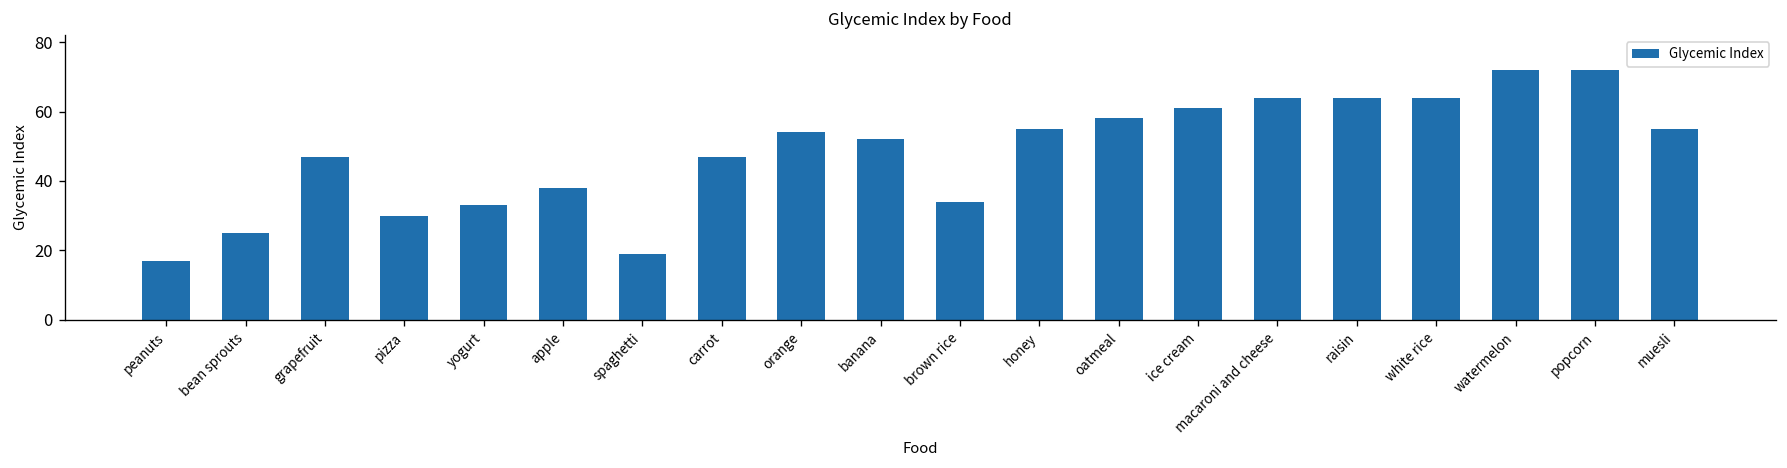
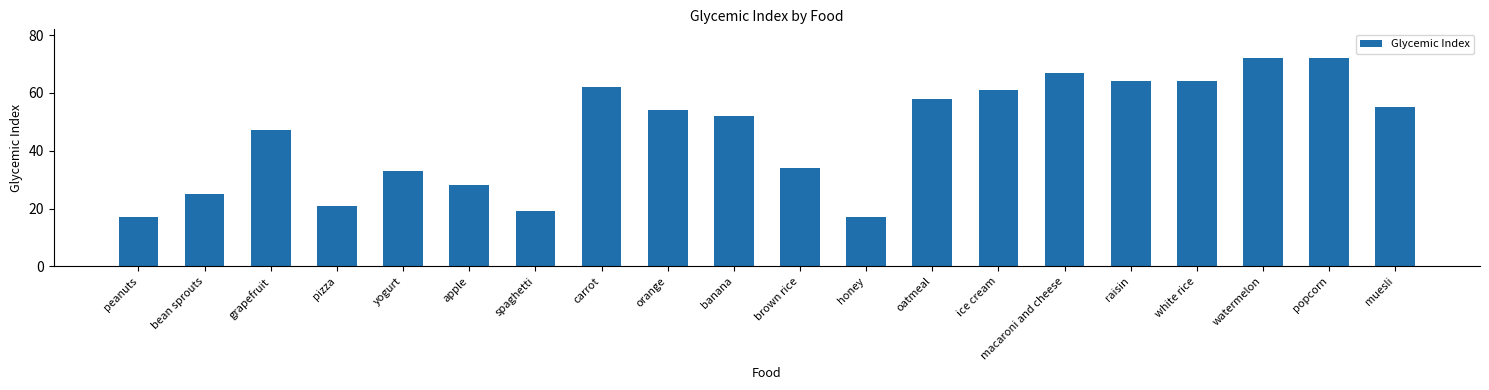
pizza: 30 -> 21
apple: 38 -> 28
carrot: 47 -> 62
honey: 55 -> 17
macaroni and cheese: 64 -> 67
